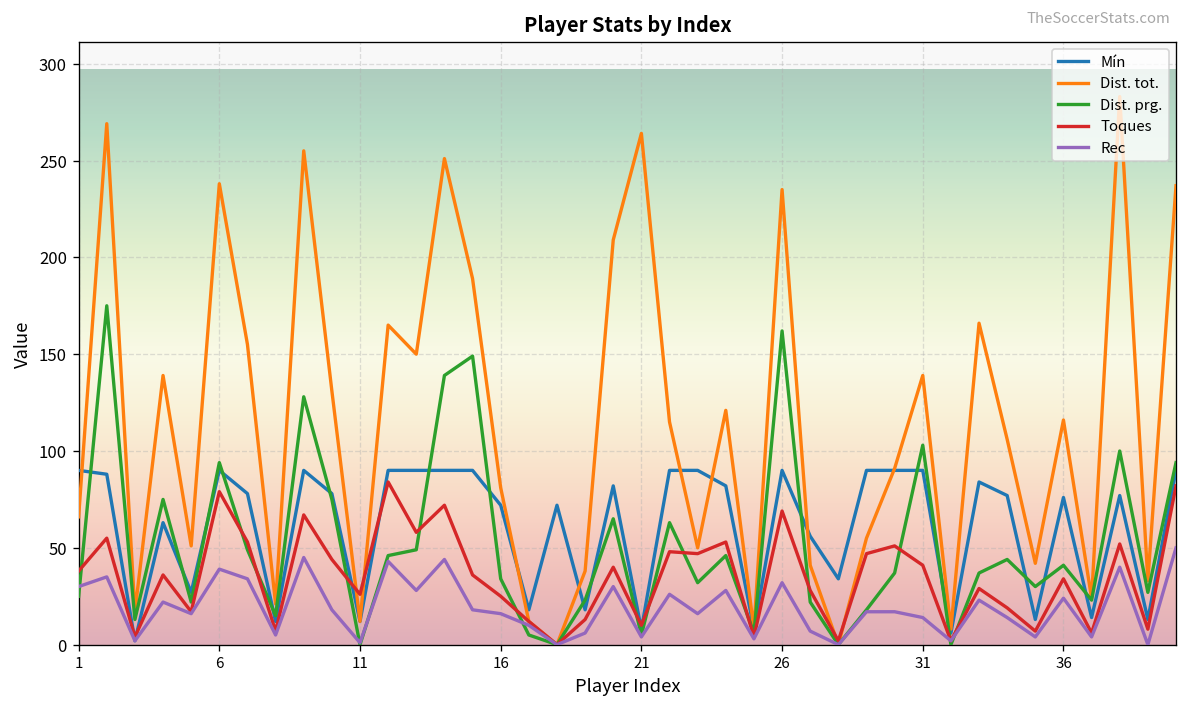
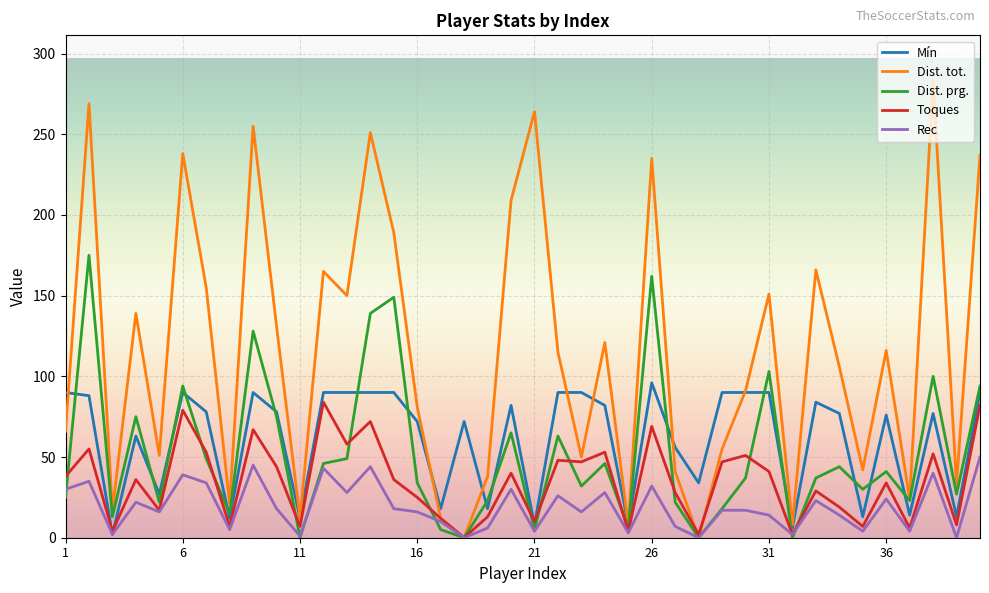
Toques, 11: 26 -> 7
Mín, 26: 90 -> 96
Dist. tot., 31: 139 -> 151
